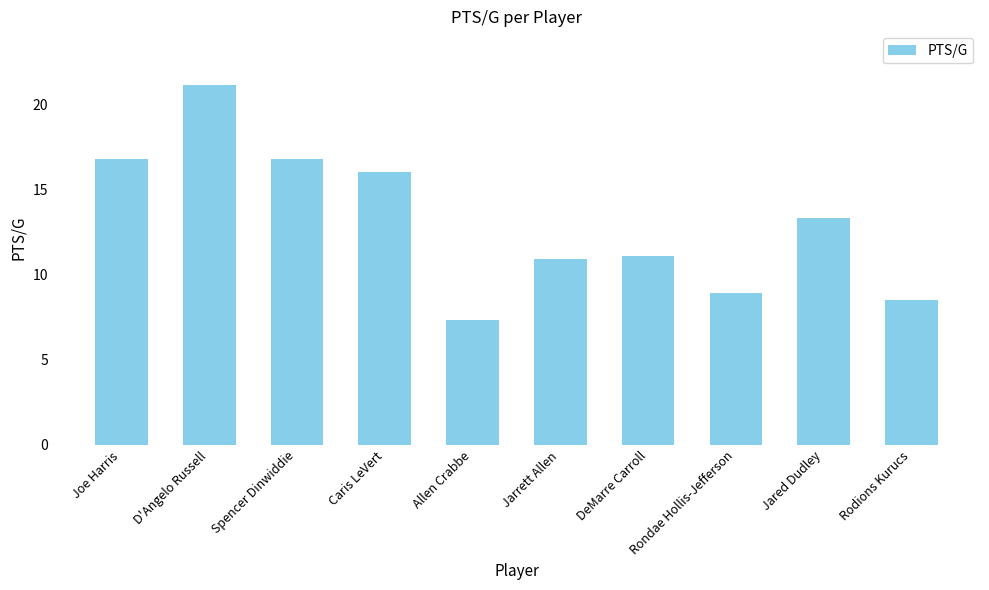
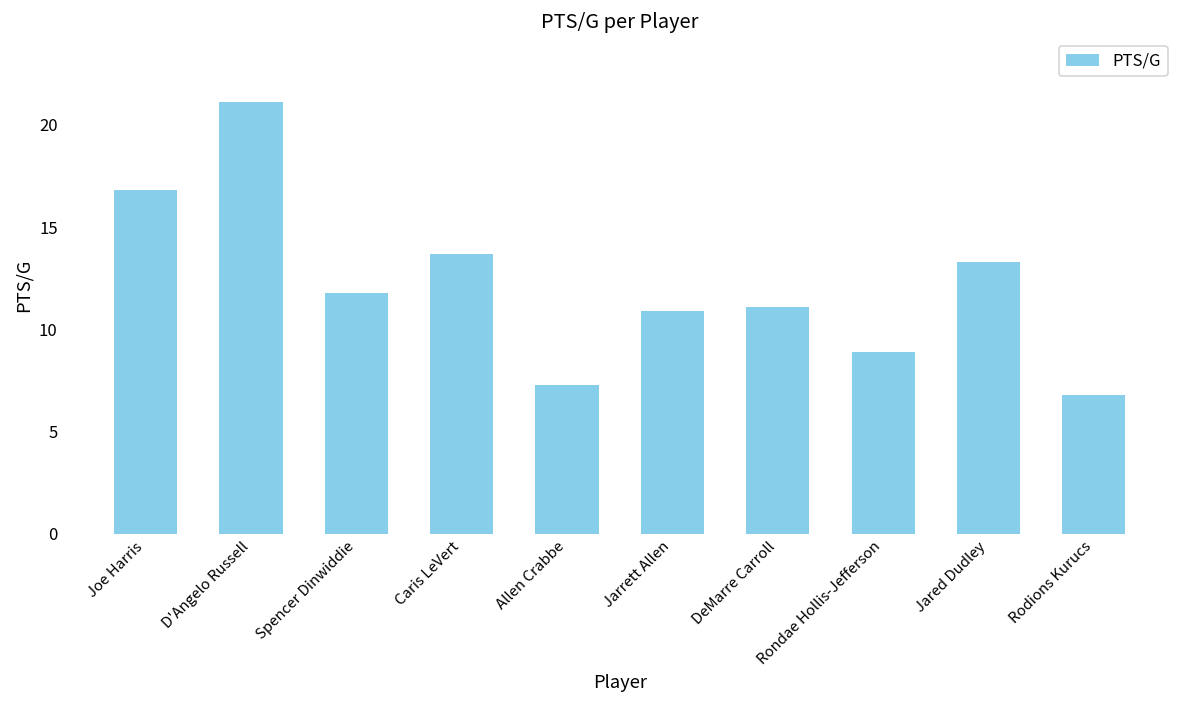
Spencer Dinwiddie: 16.8 -> 11.8
Caris LeVert: 16.0 -> 13.7
Rodions Kurucs: 8.5 -> 6.8
